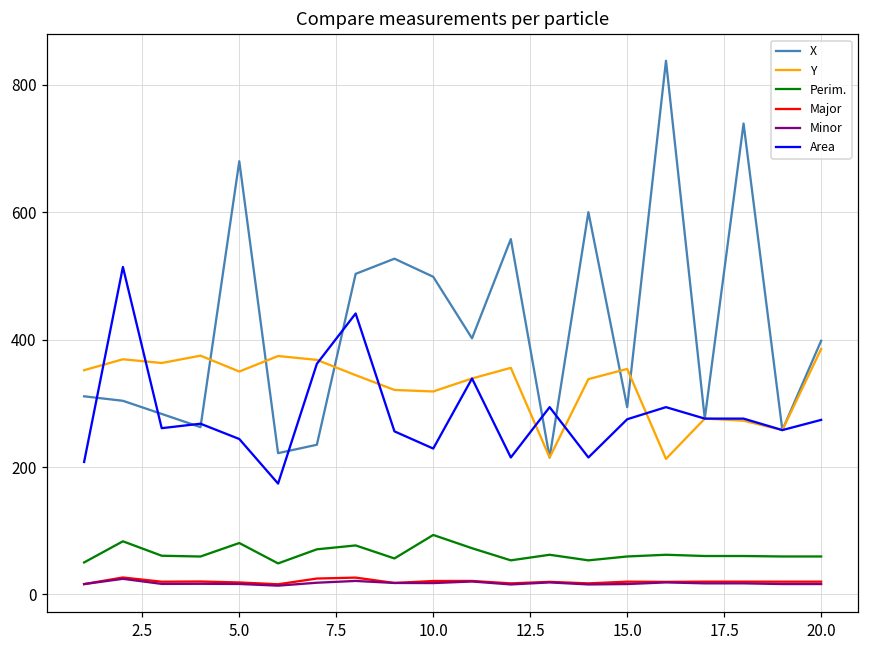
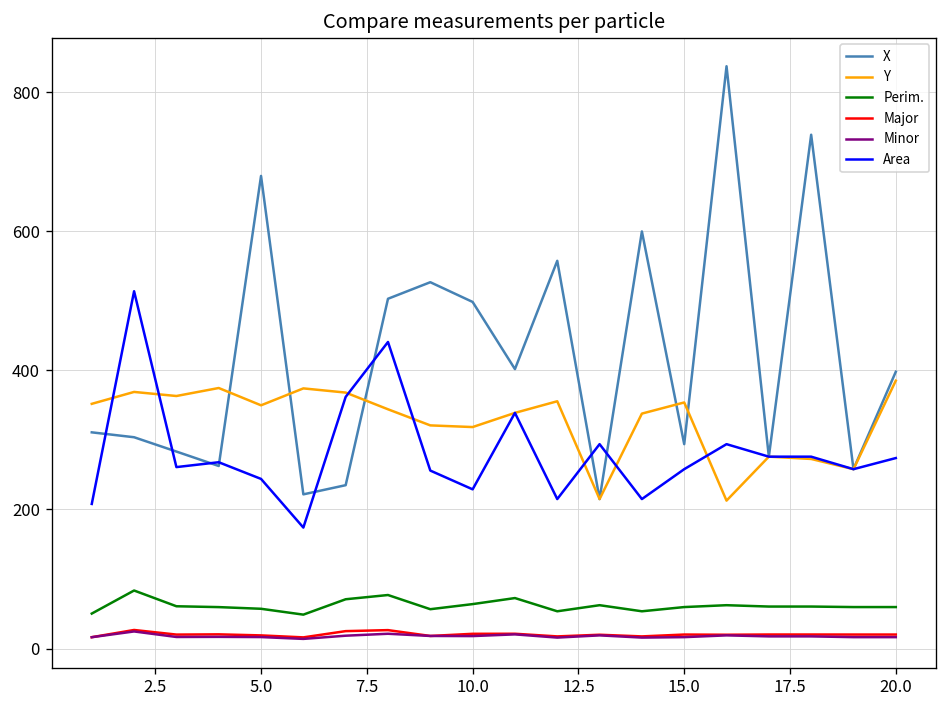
Perim., 5.0: 80 -> 60
Perim., 10.0: 90 -> 60
Area, 15.0: 280 -> 260
